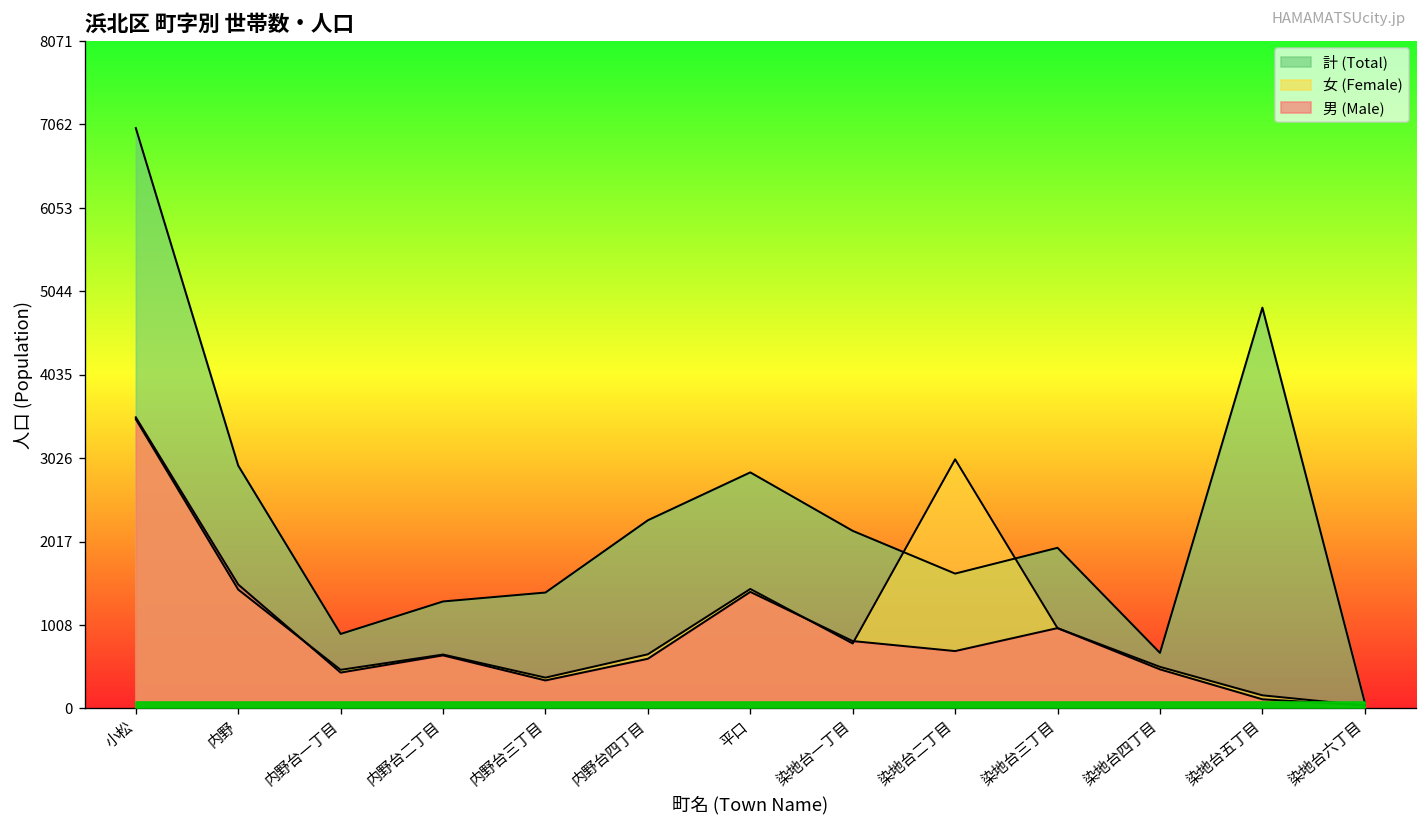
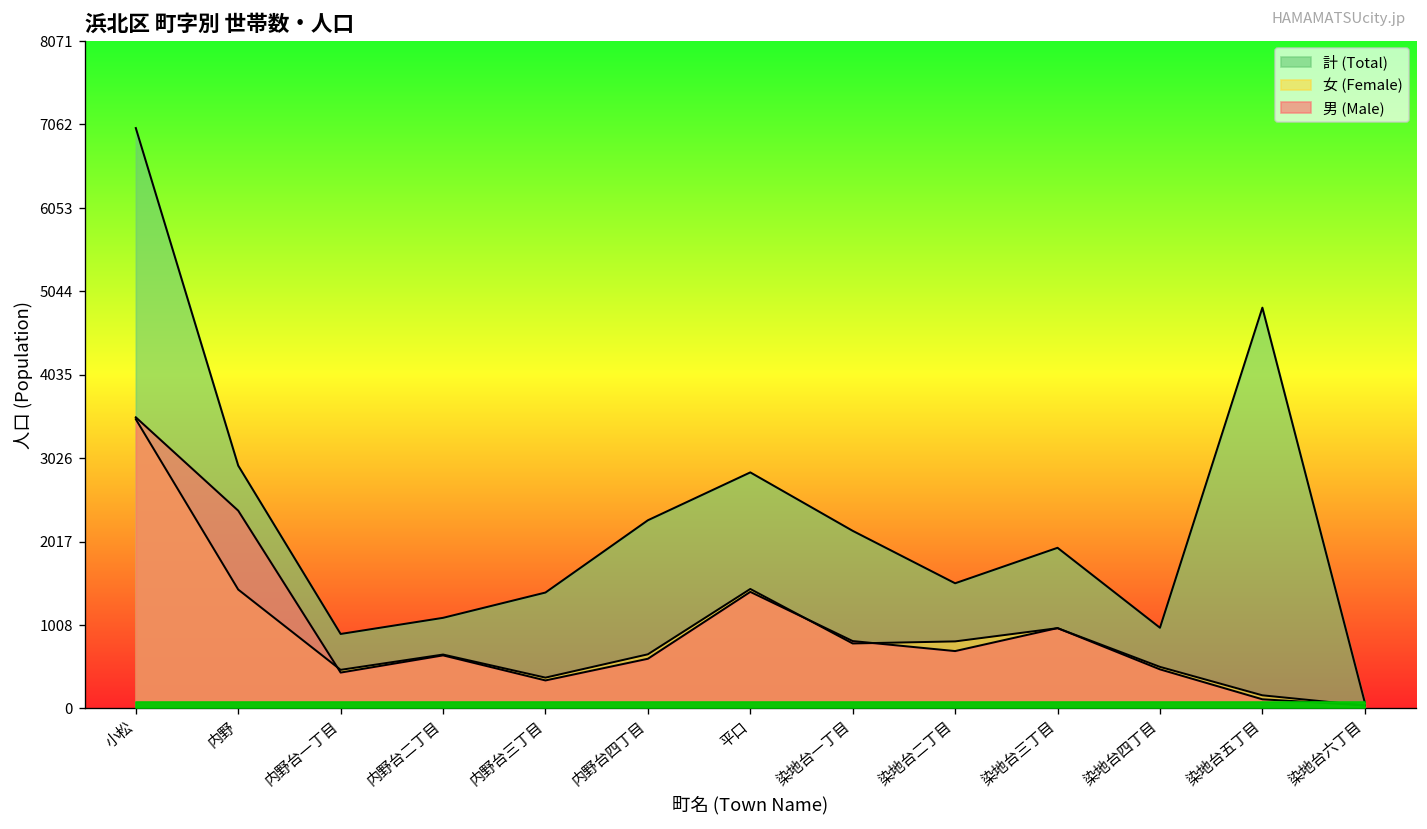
男 (Male), 内野: 1500 -> 2400
計 (Total), 内野台二丁目: 1300 -> 1100
計 (Total), 染地台二丁目: 1600 -> 1500
女 (Female), 染地台二丁目: 3000 -> 800
計 (Total), 染地台四丁目: 700 -> 1000
